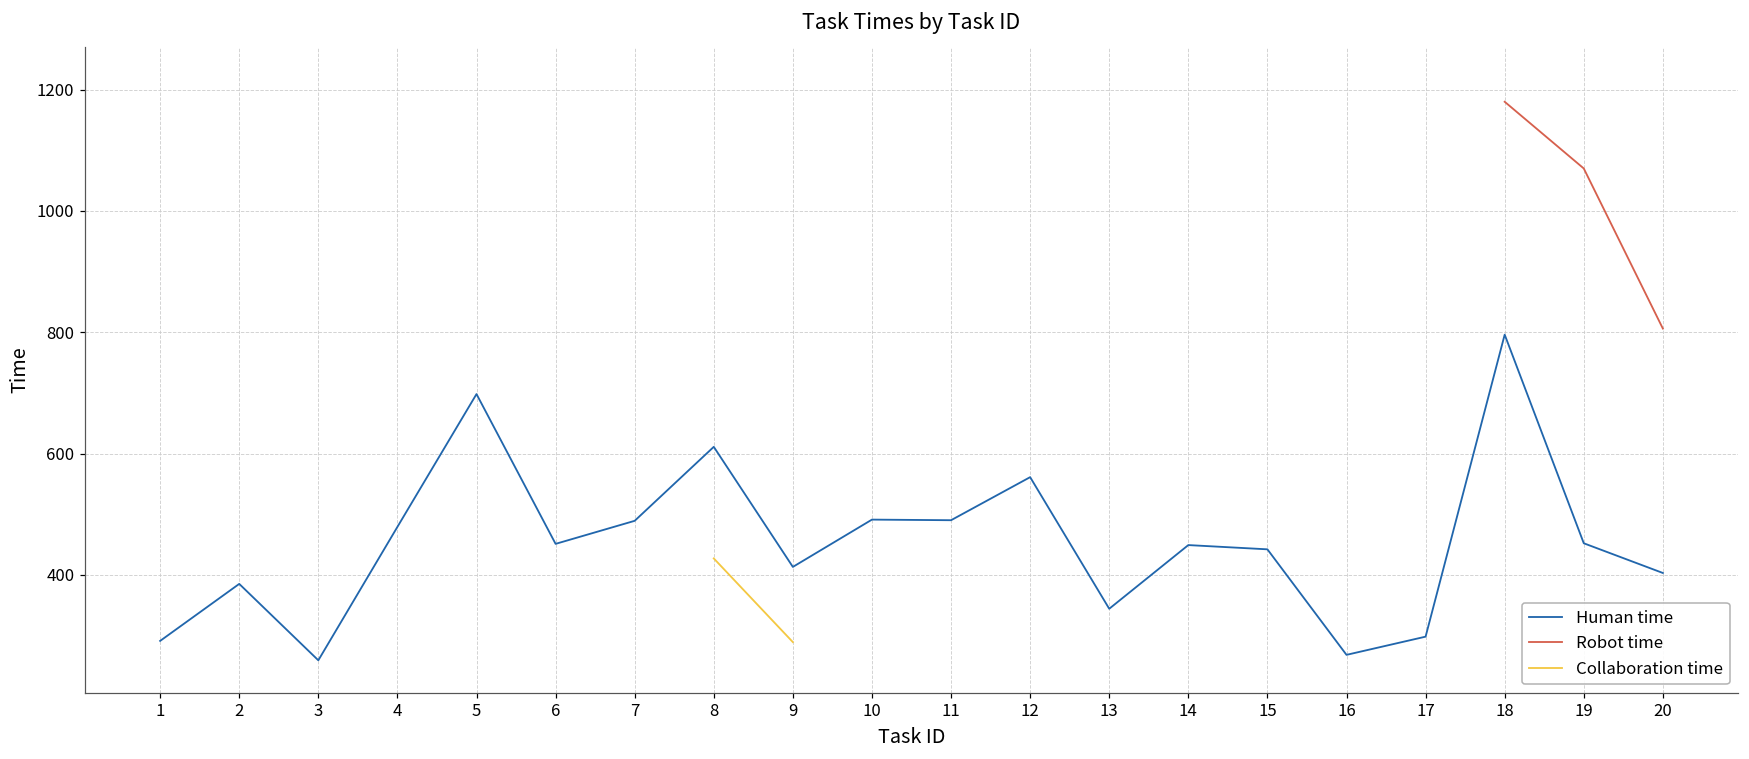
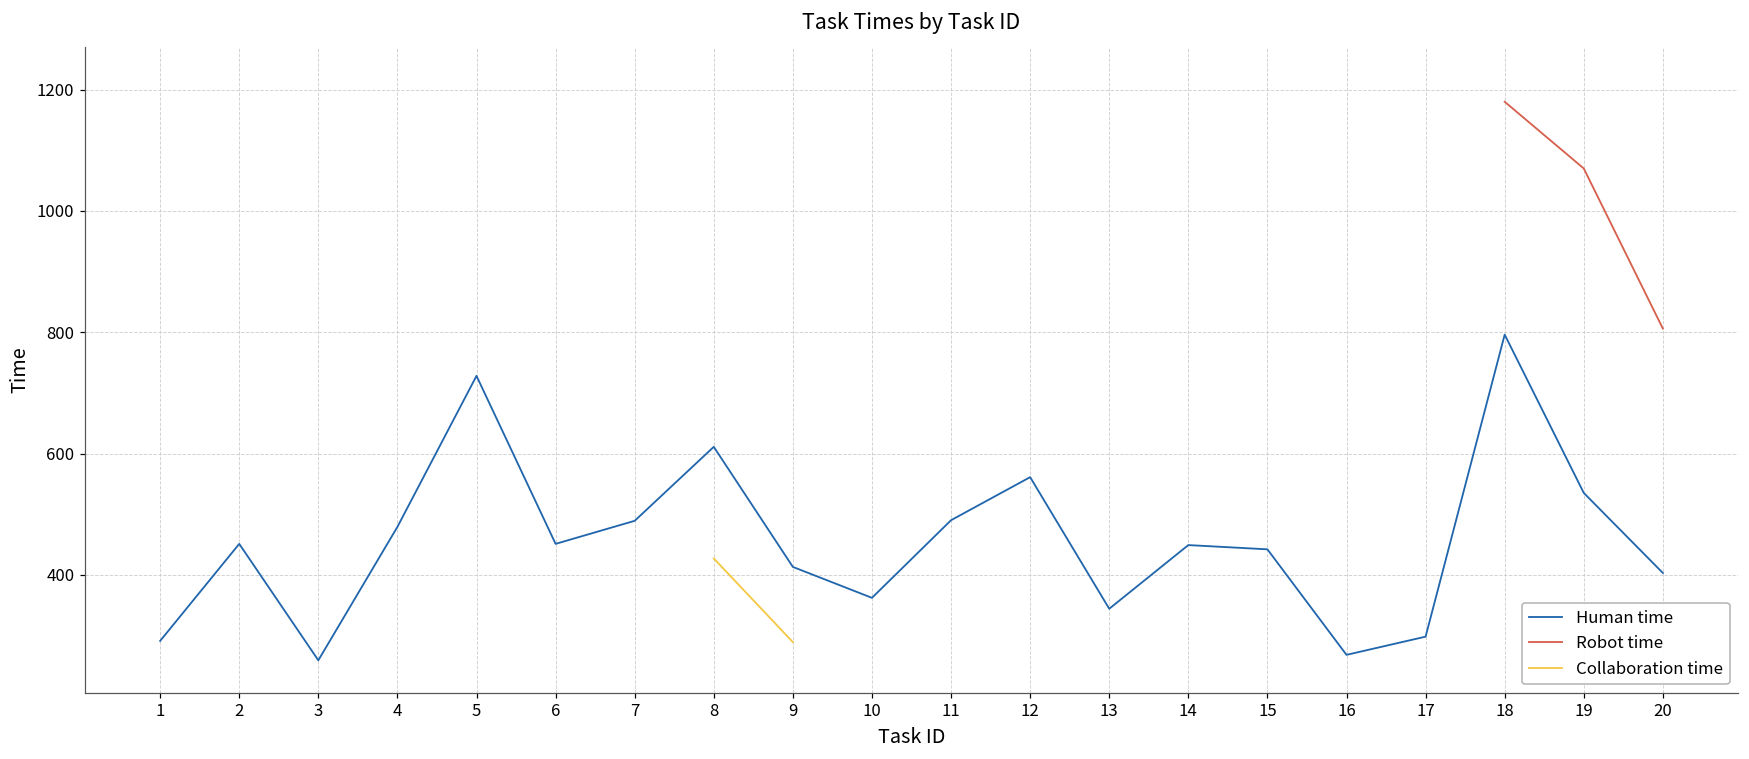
Human time, 2: 390 -> 450
Human time, 5: 700 -> 730
Human time, 10: 490 -> 360
Human time, 19: 450 -> 540
